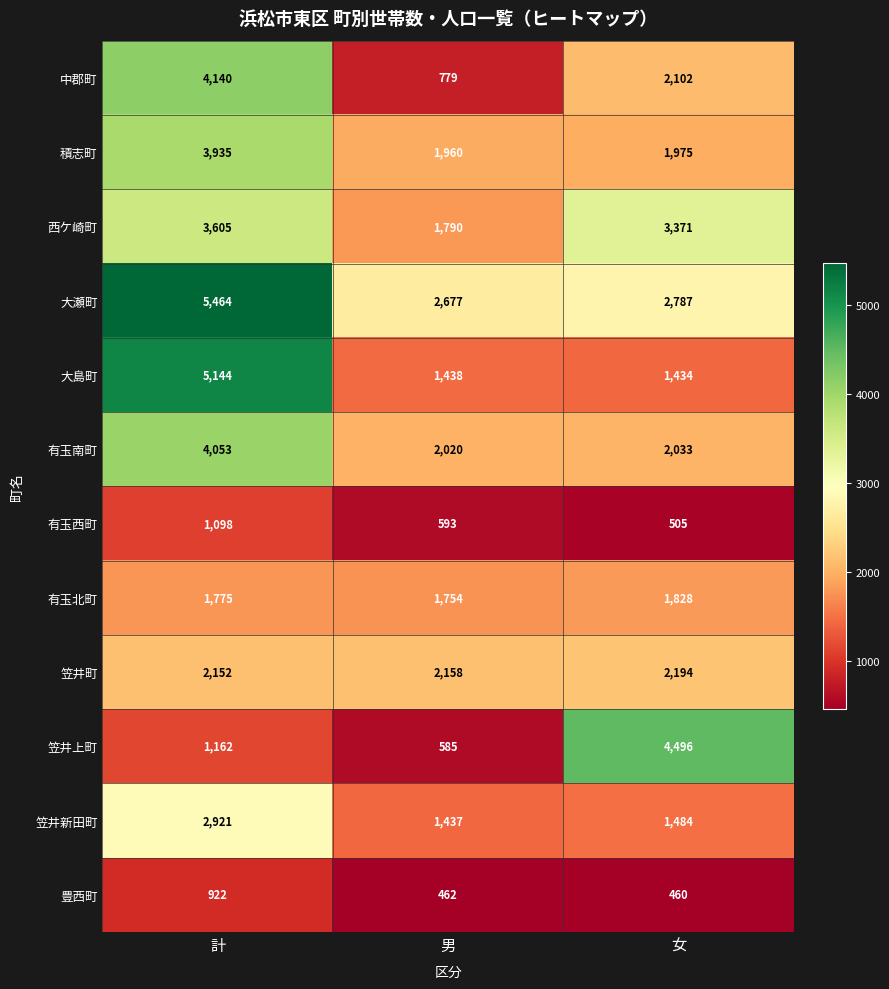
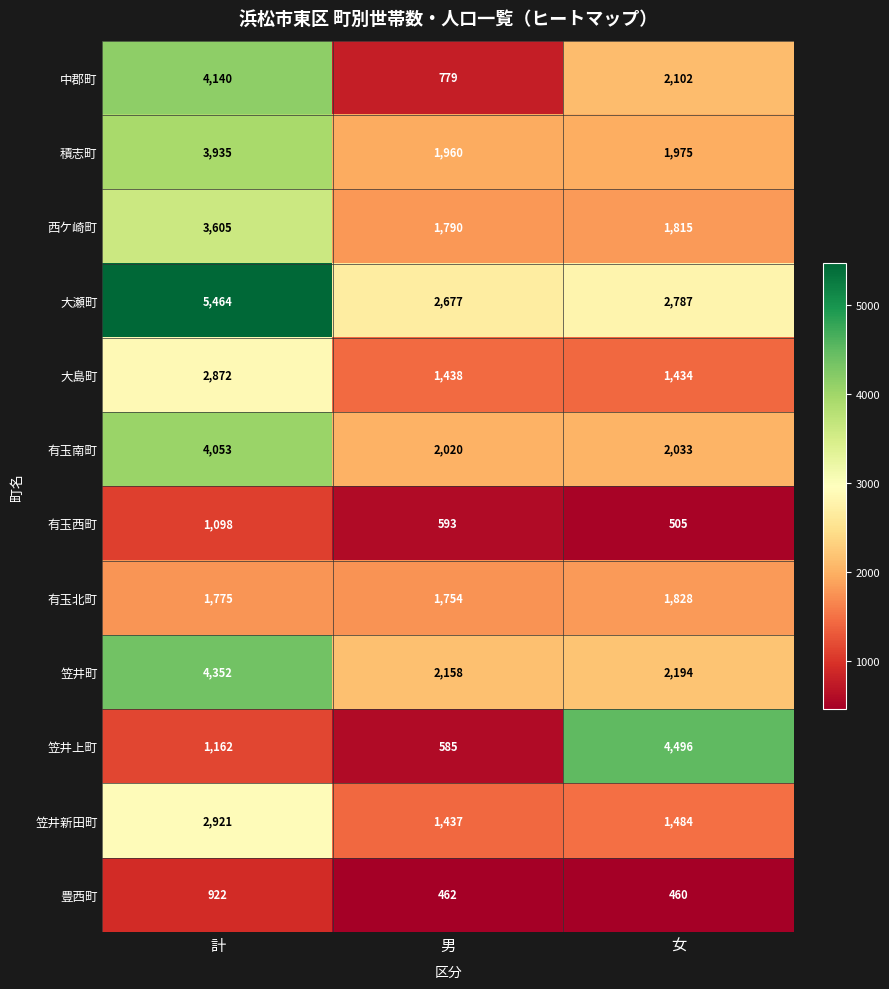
西ケ崎町, 女: 3,371 -> 1,815
大島町, 計: 5,144 -> 2,872
笠井町, 計: 2,152 -> 4,352
